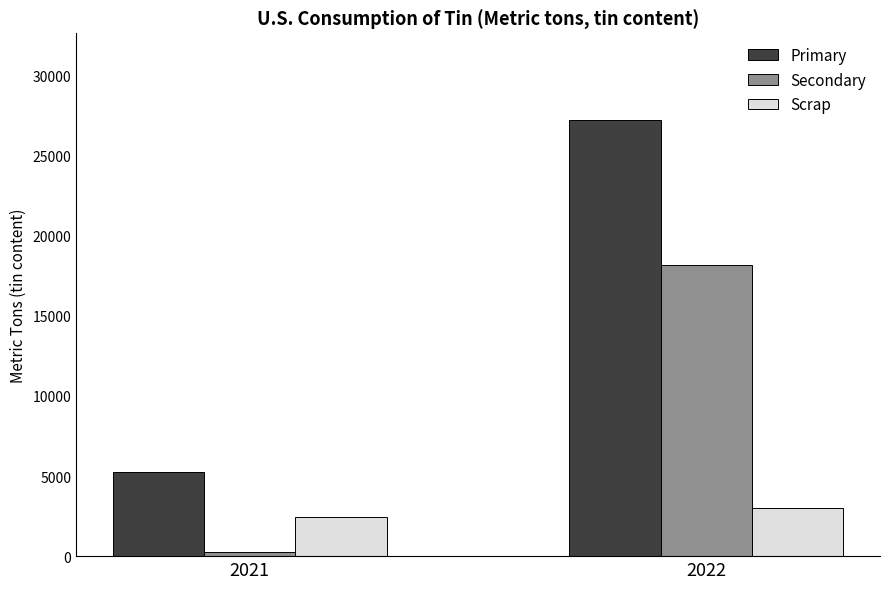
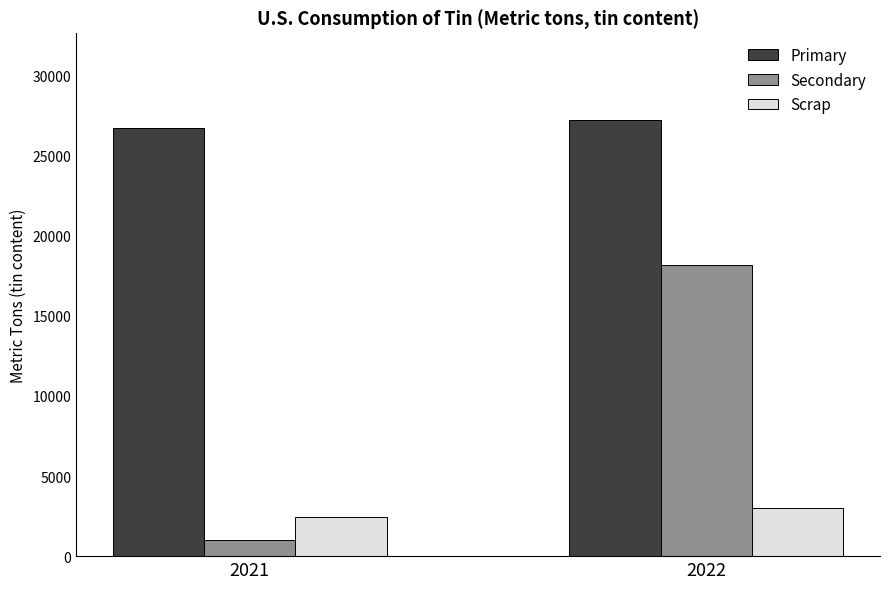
Primary, 2021: 5200 -> 26700
Secondary, 2021: 300 -> 1000
